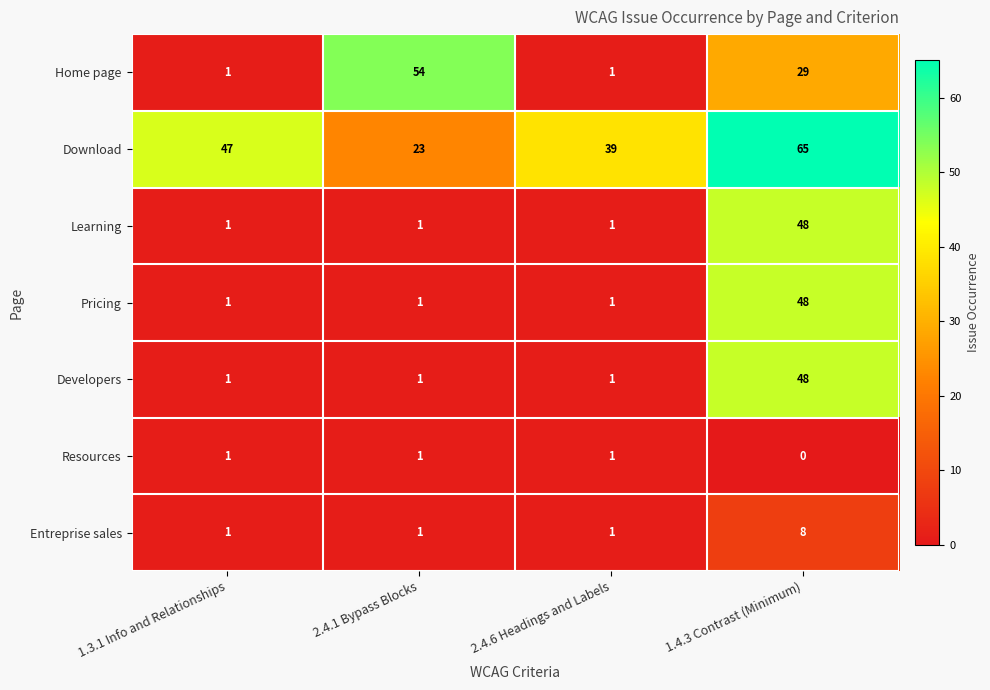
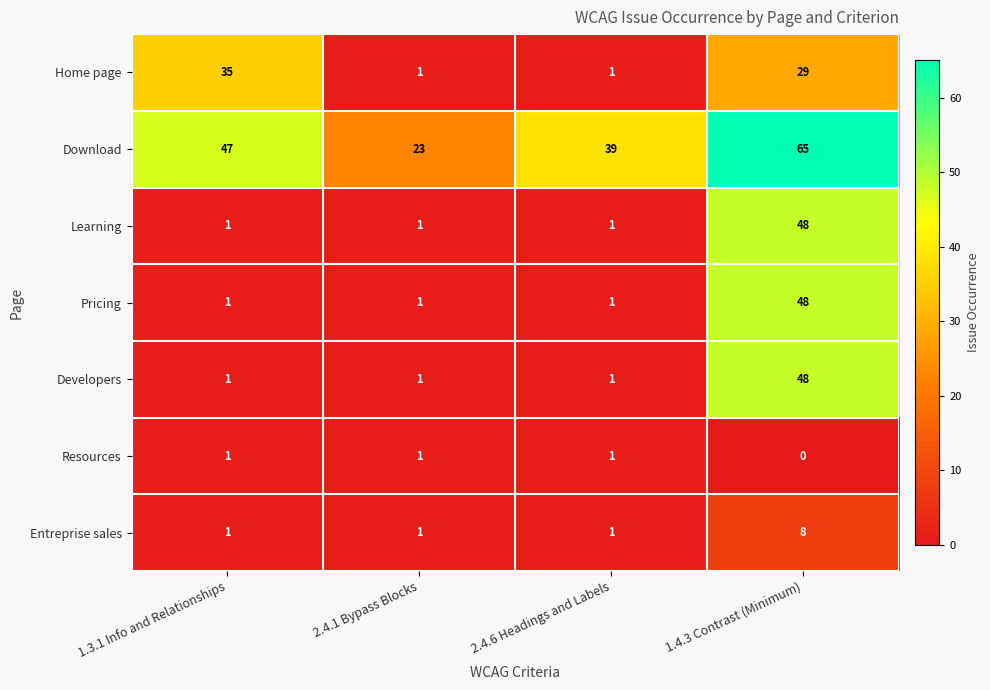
Home page, 1.3.1 Info and Relationships: 1 -> 35
Home page, 2.4.1 Bypass Blocks: 54 -> 1
